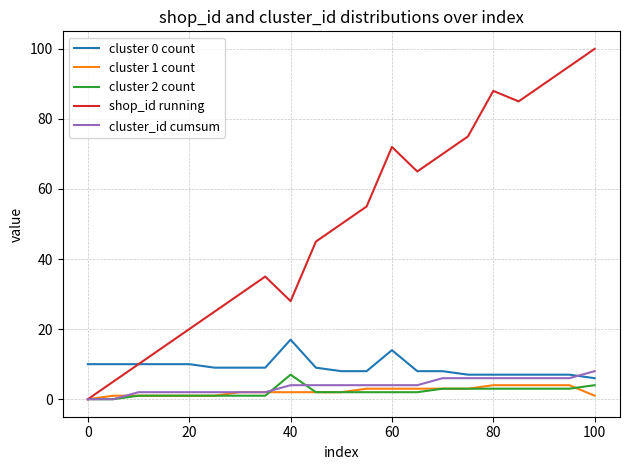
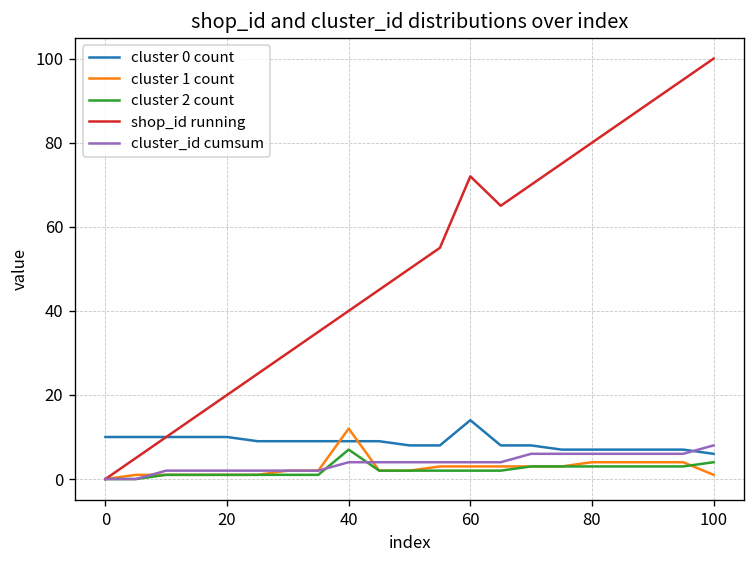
cluster 0 count, 40: 17 -> 9
cluster 1 count, 40: 2 -> 12
shop_id running, 40: 28 -> 40
shop_id running, 80: 88 -> 80
